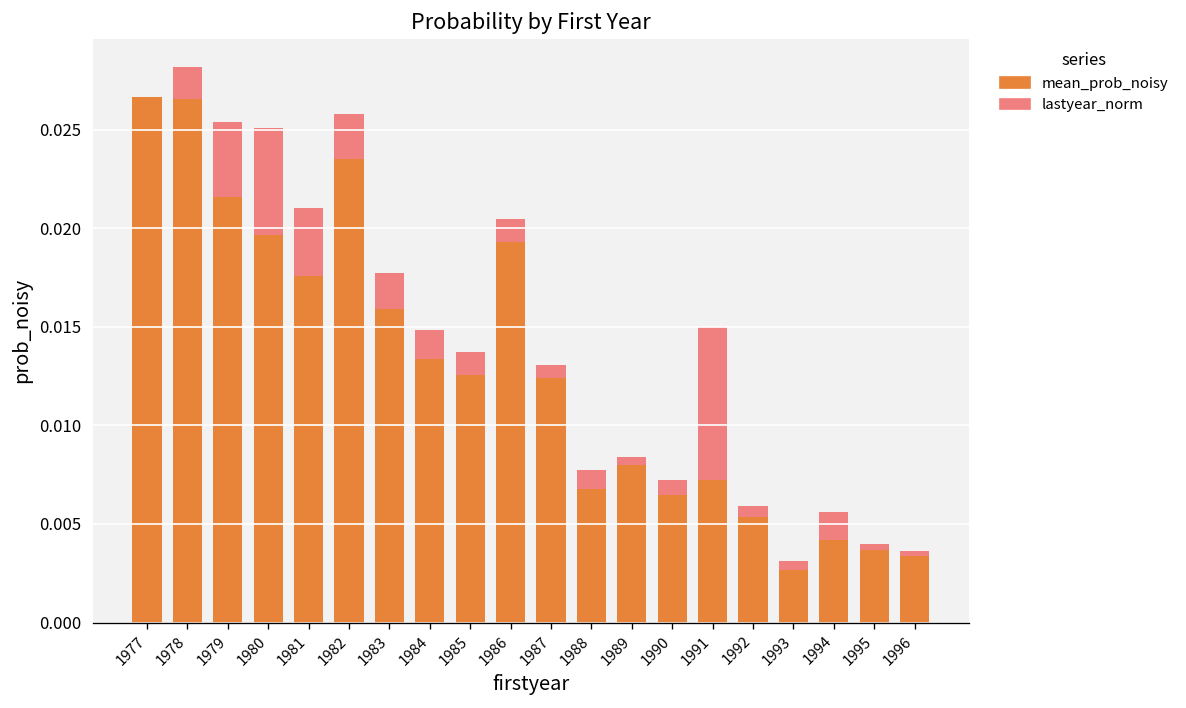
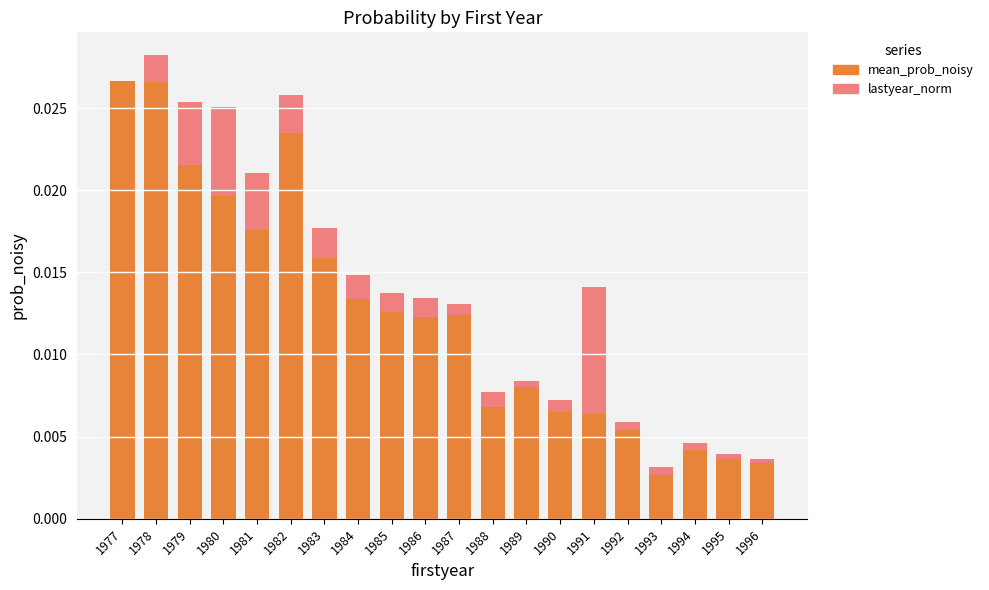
mean_prob_noisy, 1986: 0.0193 -> 0.0123
mean_prob_noisy, 1991: 0.0072 -> 0.0063
lastyear_norm, 1994: 0.0014 -> 0.0004
